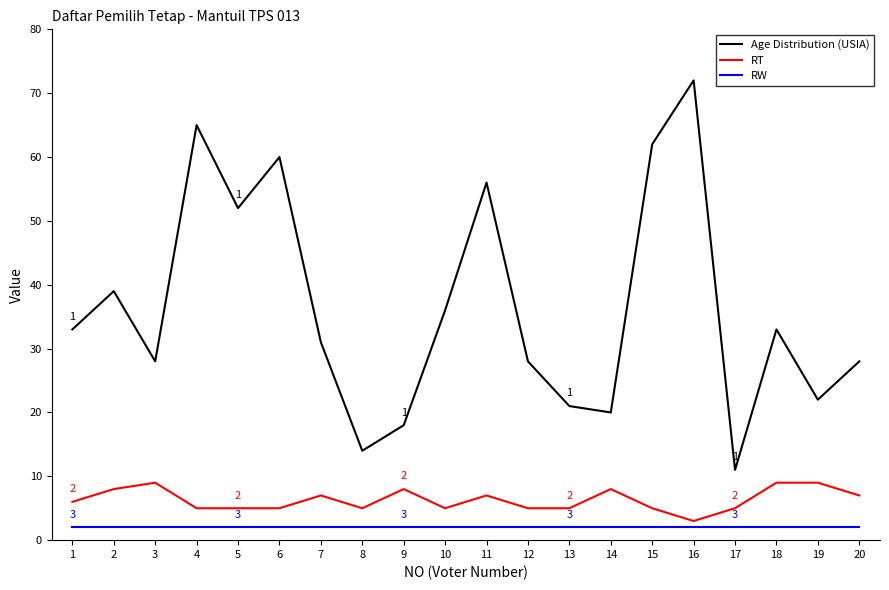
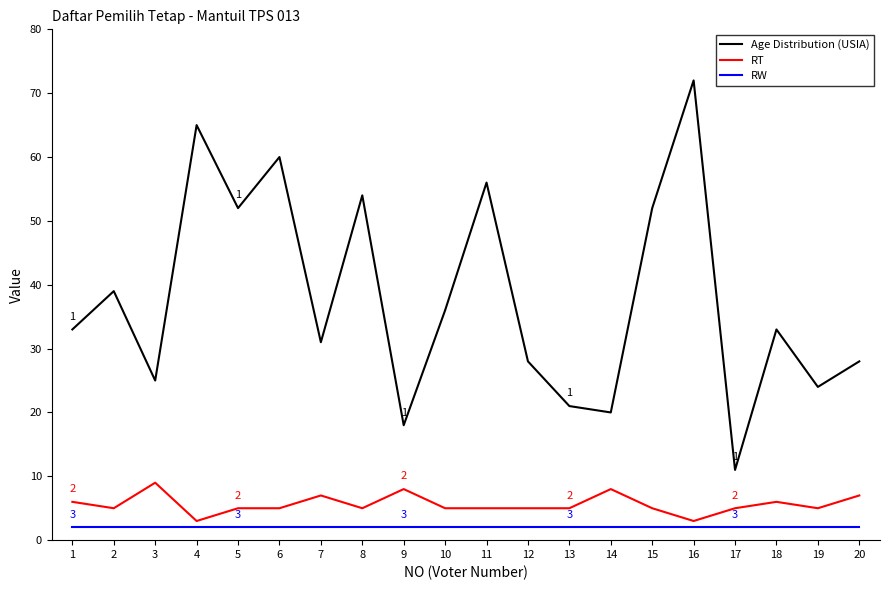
RT, 2: 8 -> 5
Age Distribution (USIA), 3: 28 -> 25
RT, 4: 5 -> 3
Age Distribution (USIA), 8: 14 -> 54
RT, 11: 7 -> 5
Age Distribution (USIA), 15: 62 -> 52
RT, 18: 9 -> 6
Age Distribution (USIA), 19: 22 -> 24
RT, 19: 9 -> 5
